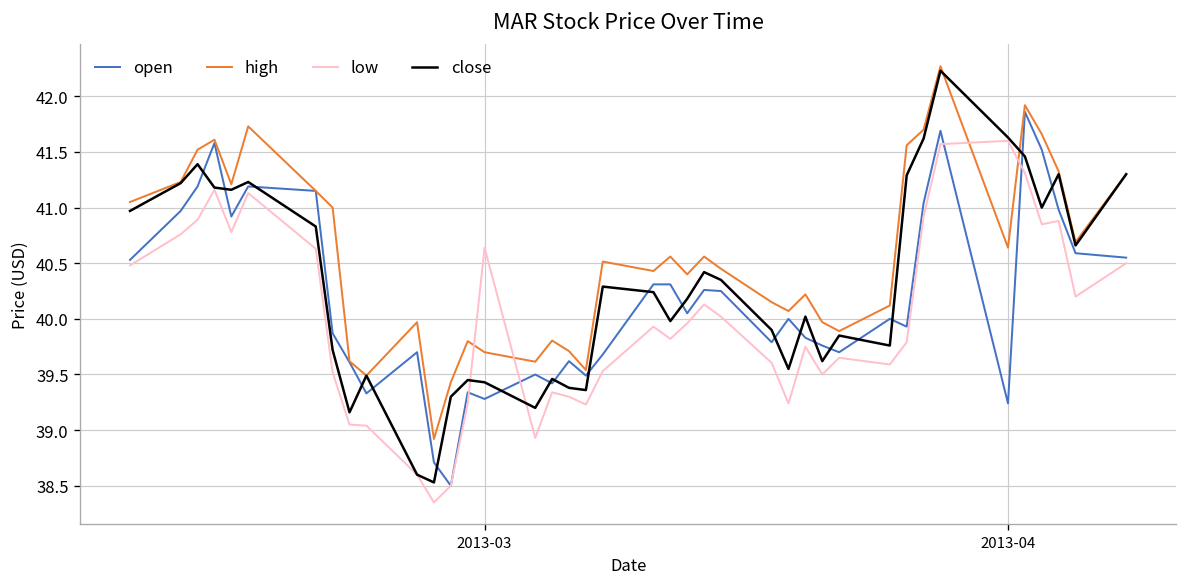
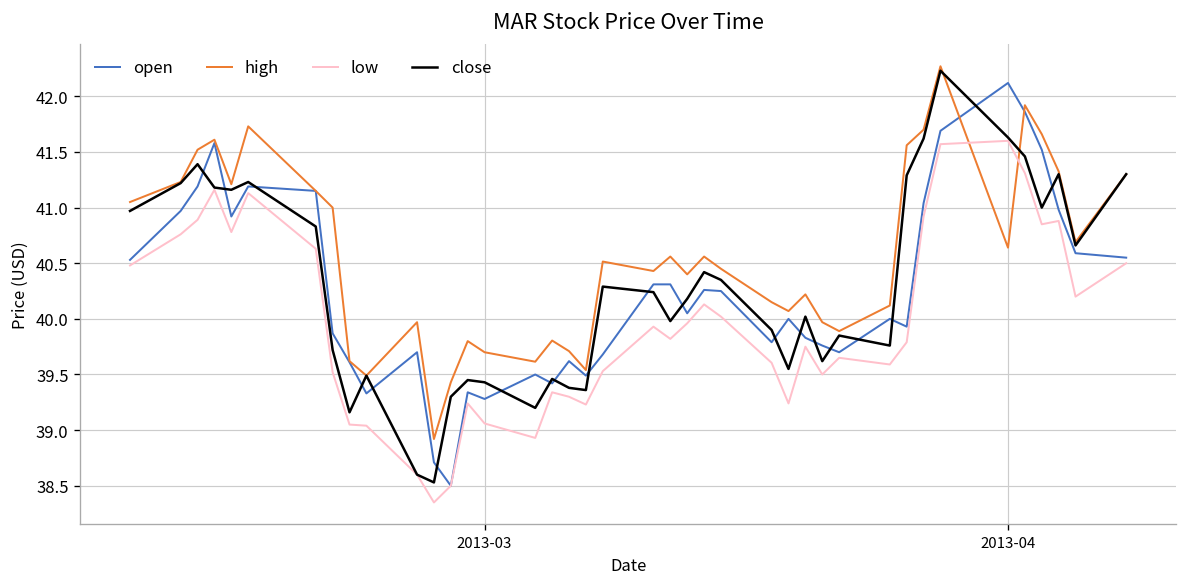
low, 2013-03: 40.6 -> 39.1
open, 2013-04: 39.2 -> 42.1
